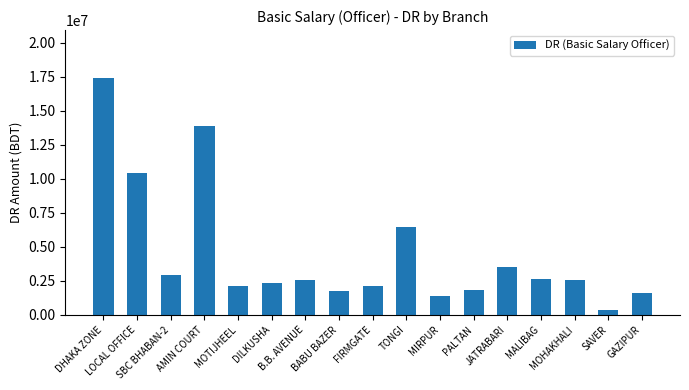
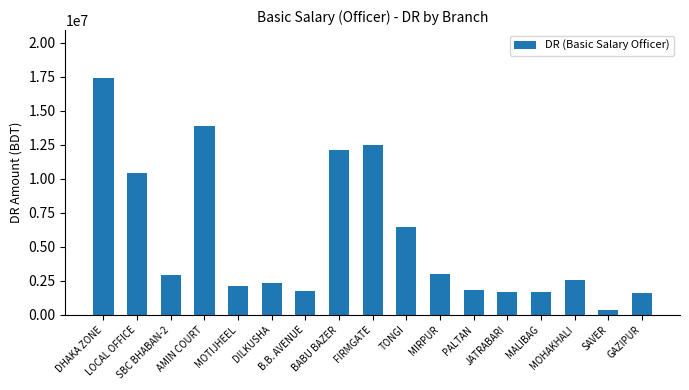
B.B. AVENUE: 2500000 -> 1800000
BABU BAZER: 1700000 -> 12100000
FIRMGATE: 2100000 -> 12500000
MIRPUR: 1400000 -> 3000000
JATRABARI: 3600000 -> 1700000
MALIBAG: 2600000 -> 1700000
